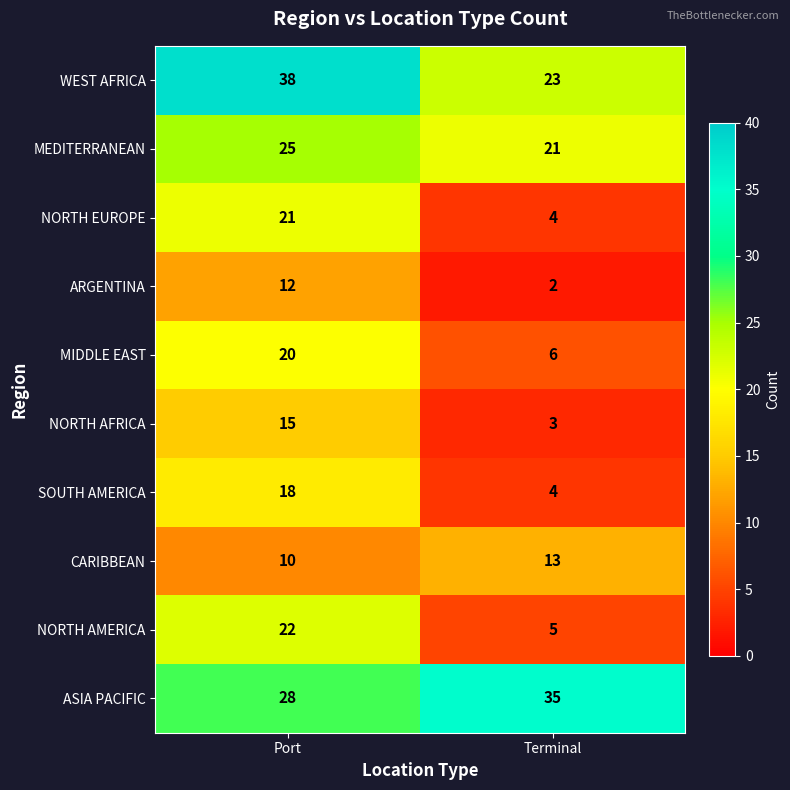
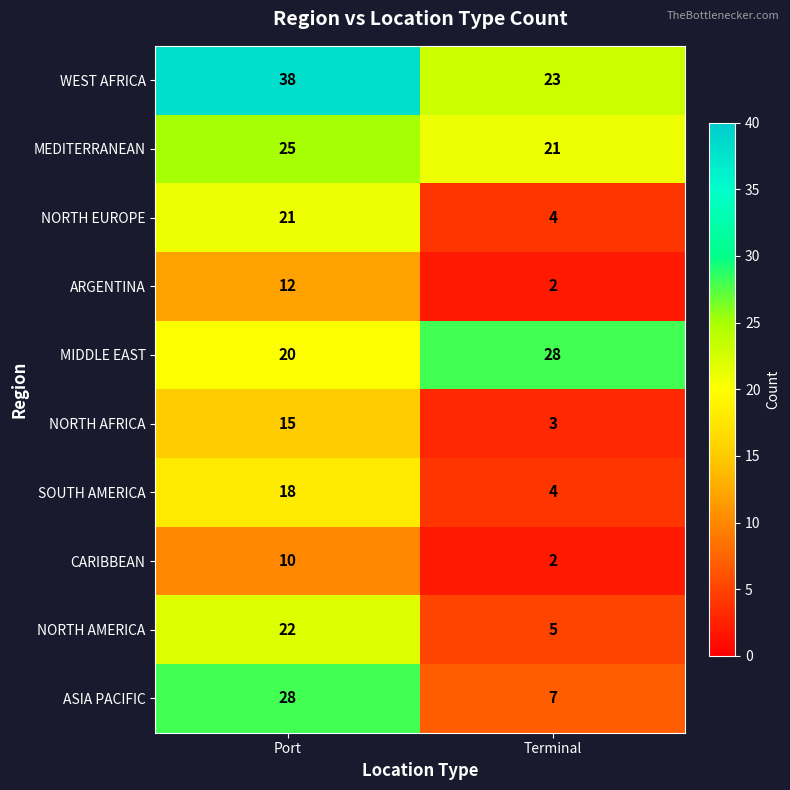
MIDDLE EAST, Terminal: 6 -> 28
CARIBBEAN, Terminal: 13 -> 2
ASIA PACIFIC, Terminal: 35 -> 7
